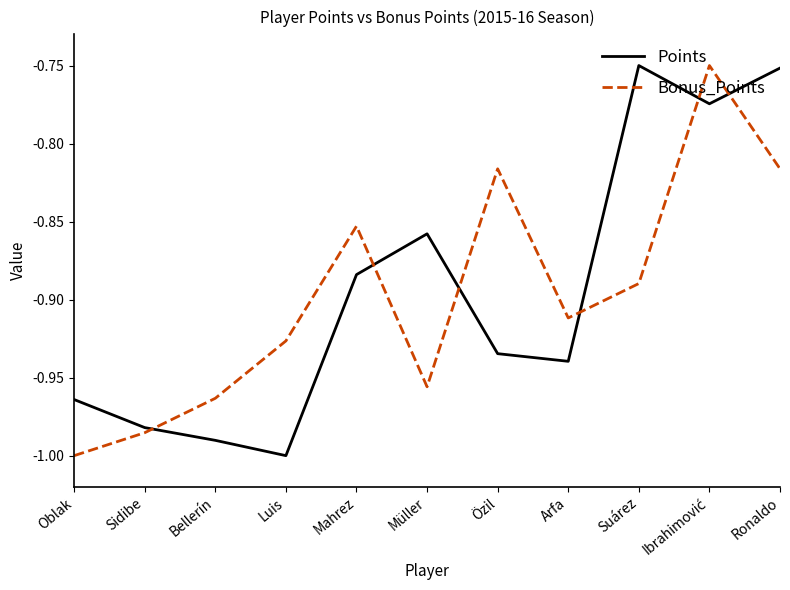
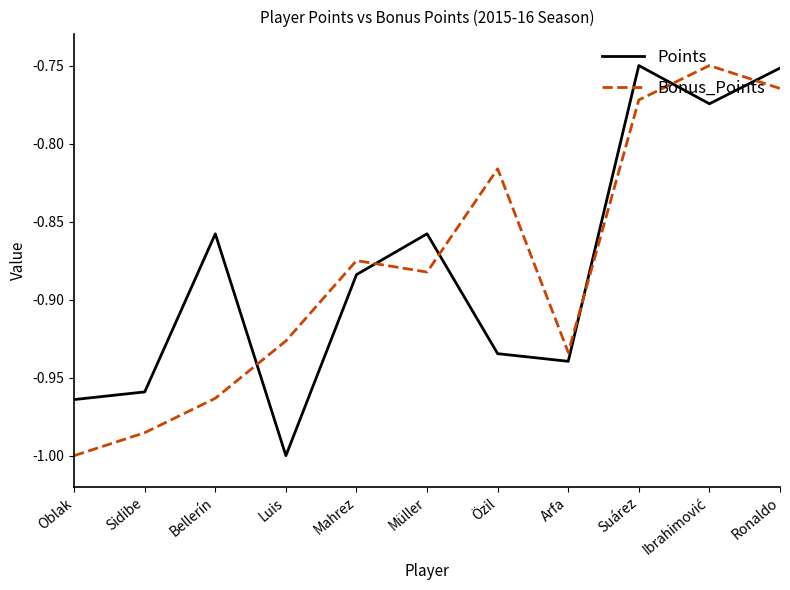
Points, Sidibe: -0.982 -> -0.959
Points, Bellerín: -0.990 -> -0.858
Bonus_Points, Mahrez: -0.853 -> -0.875
Bonus_Points, Müller: -0.956 -> -0.882
Bonus_Points, Arfa: -0.912 -> -0.934
Bonus_Points, Suárez: -0.890 -> -0.772
Bonus_Points, Ronaldo: -0.816 -> -0.765
